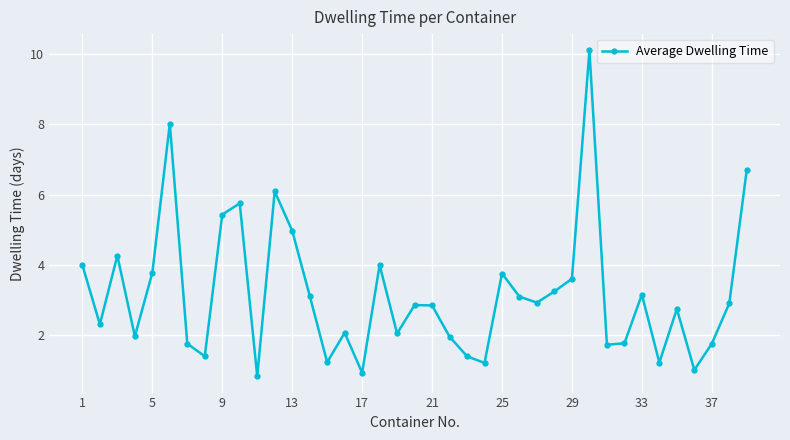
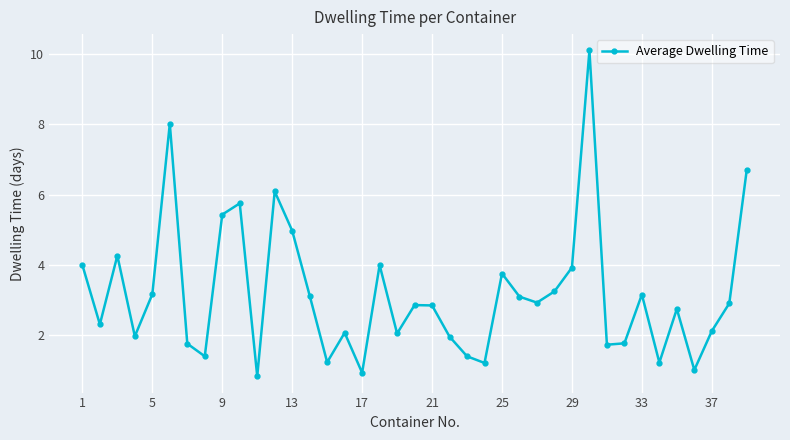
5: 3.8 -> 3.2
29: 3.6 -> 3.9
37: 1.8 -> 2.1
